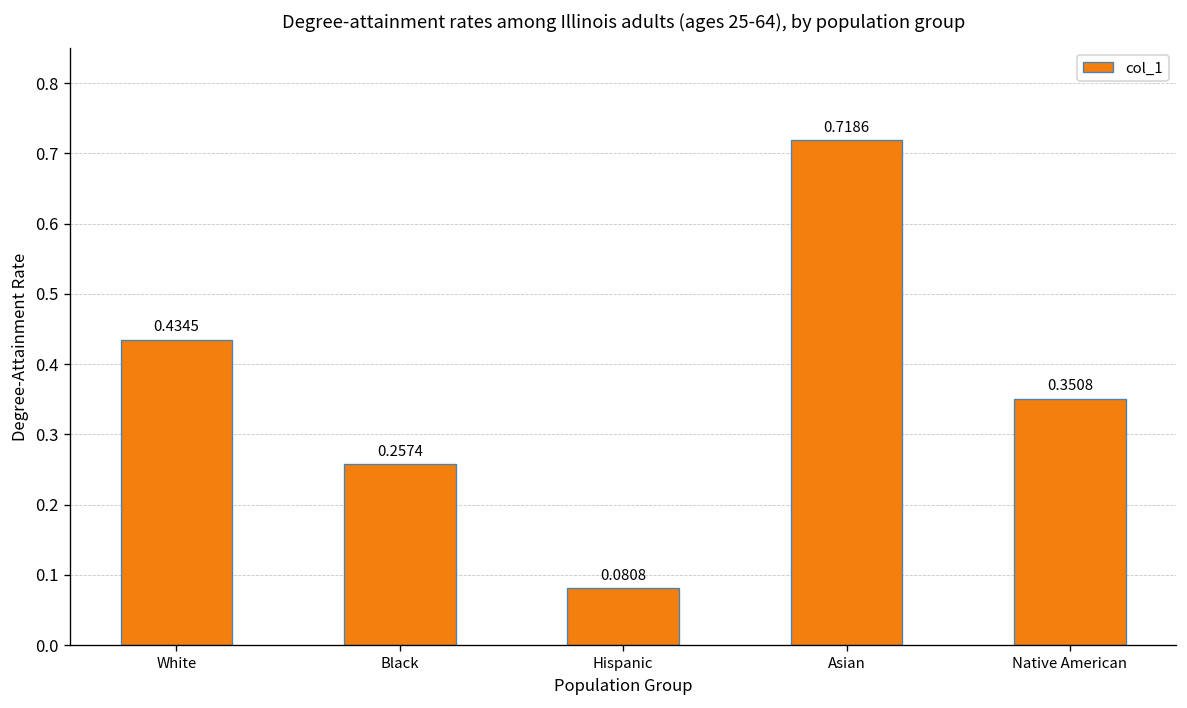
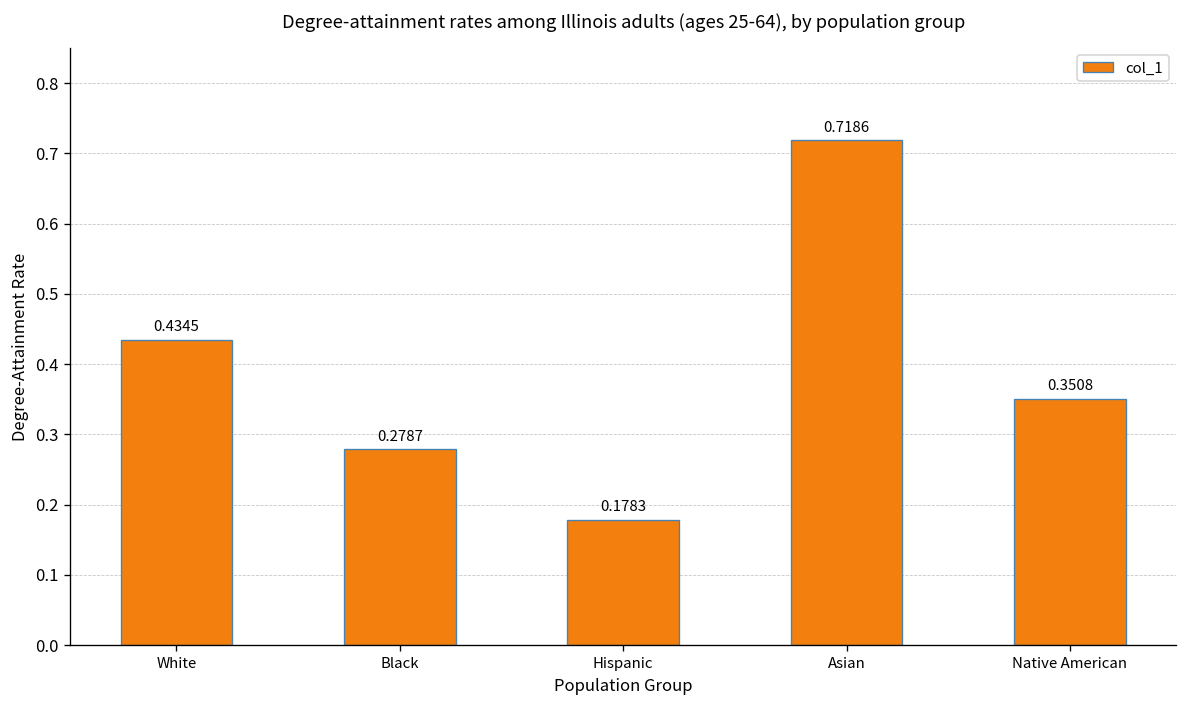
Black: 0.2574 -> 0.2787
Hispanic: 0.0808 -> 0.1783
